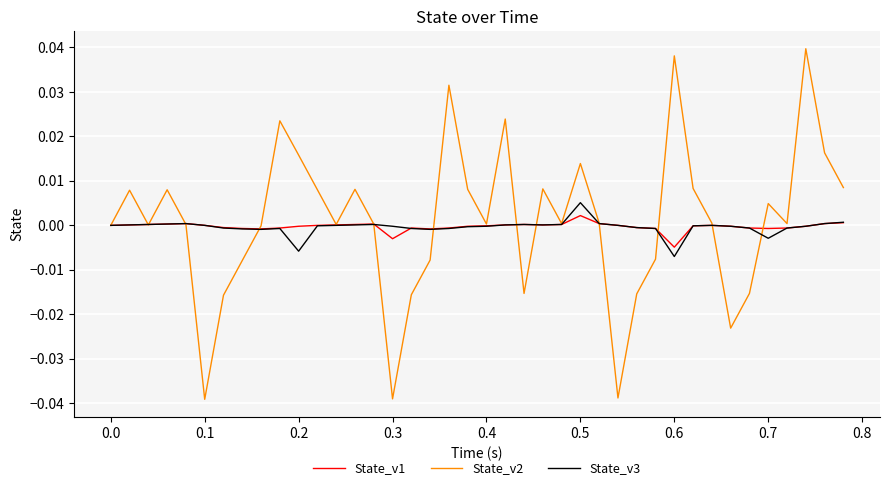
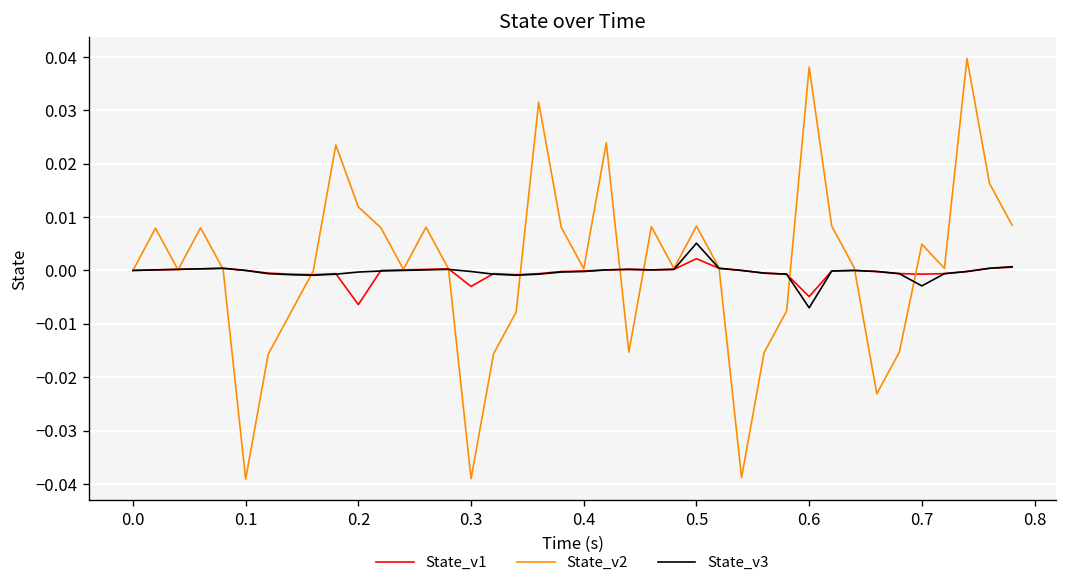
State_v1, 0.2: 0.000 -> -0.006
State_v2, 0.2: 0.016 -> 0.012
State_v3, 0.2: -0.006 -> 0.000
State_v2, 0.5: 0.014 -> 0.008
